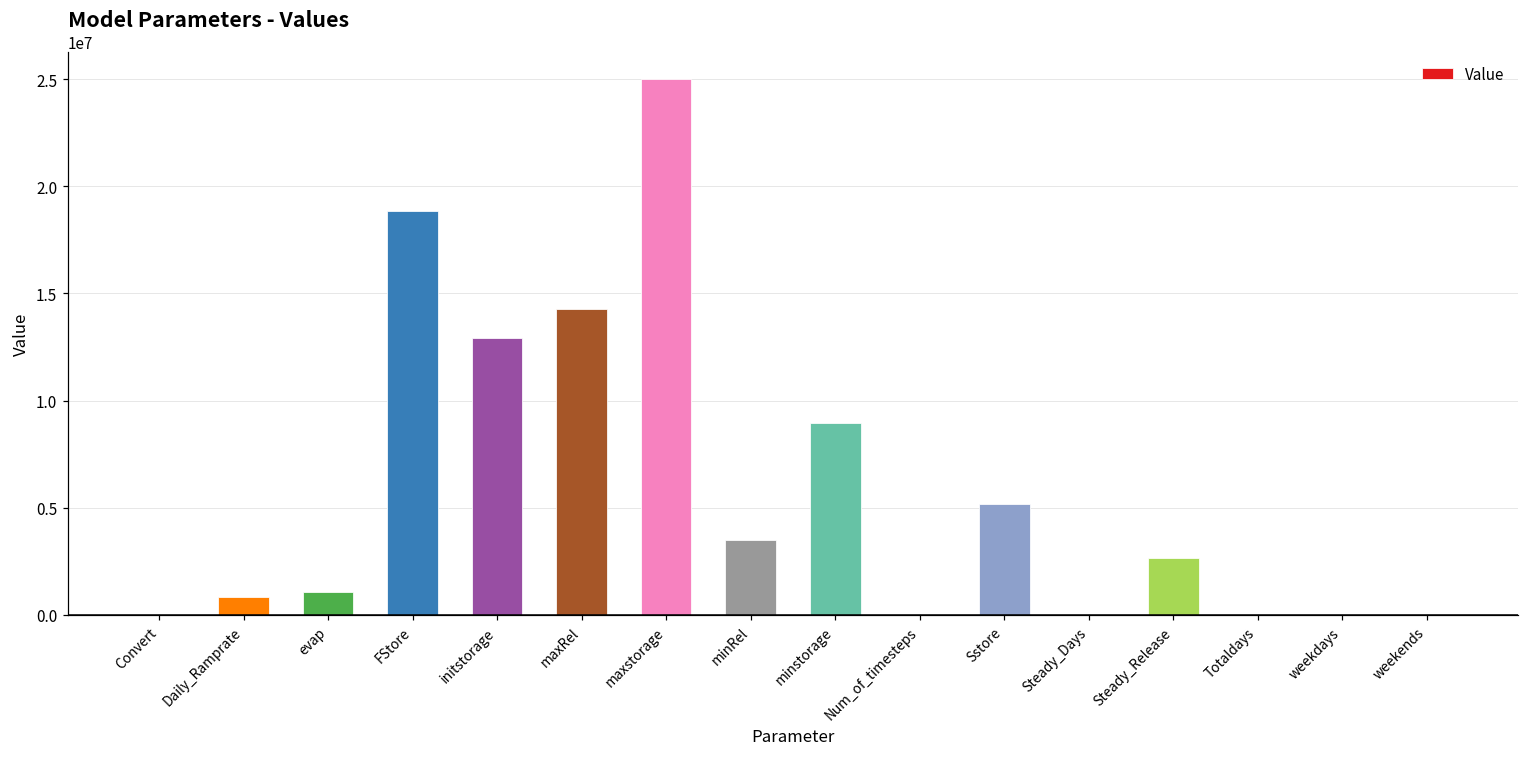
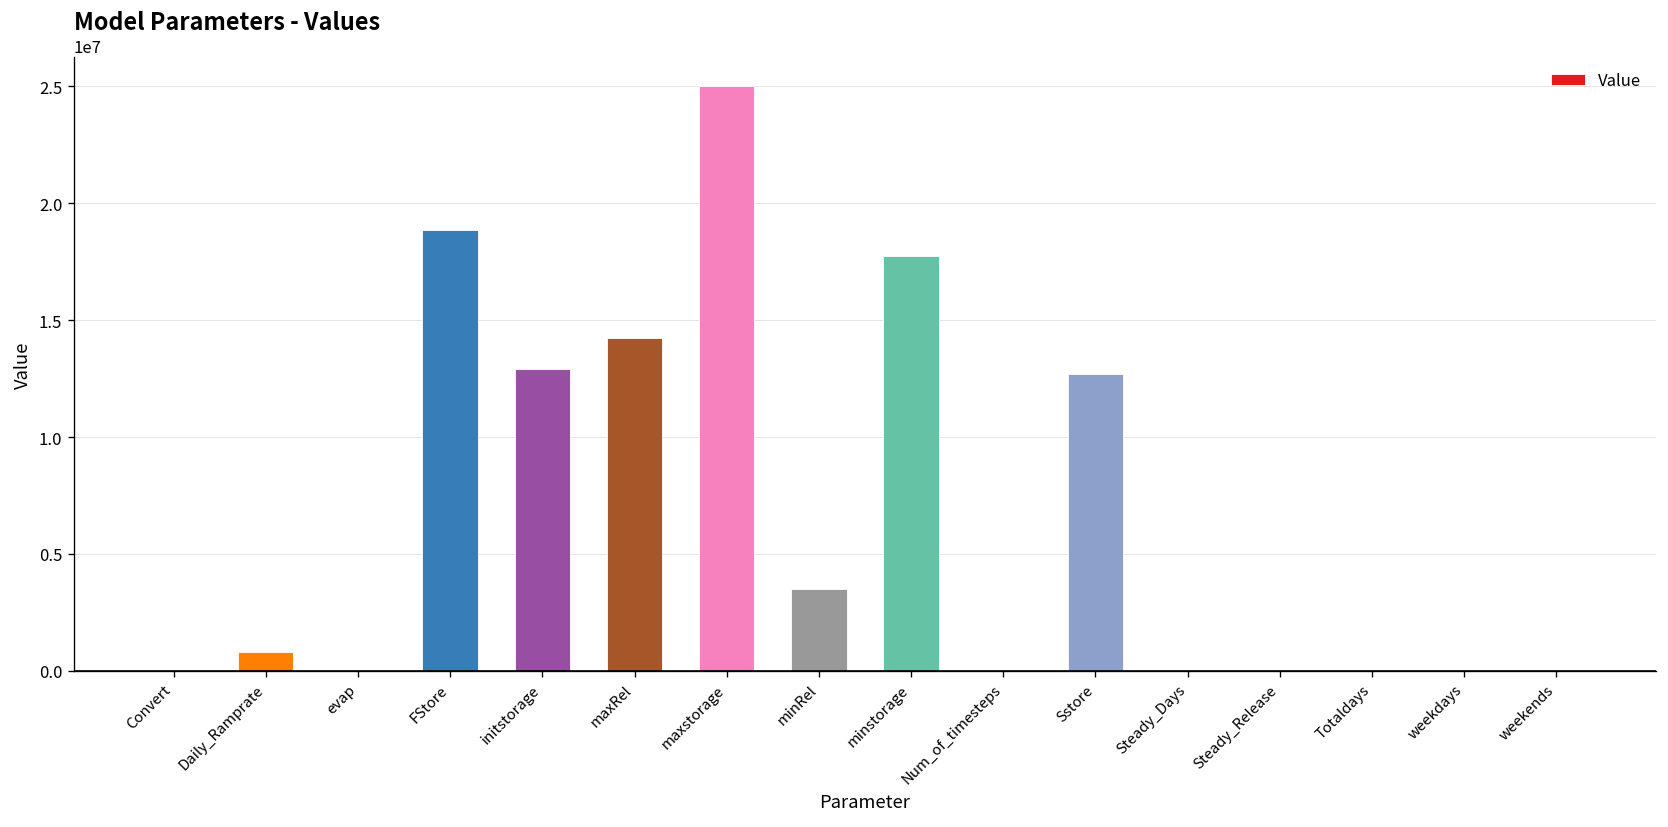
evap: 1100000 -> 0
minstorage: 9000000 -> 17800000
Sstore: 5200000 -> 12700000
Steady_Release: 2600000 -> 0
